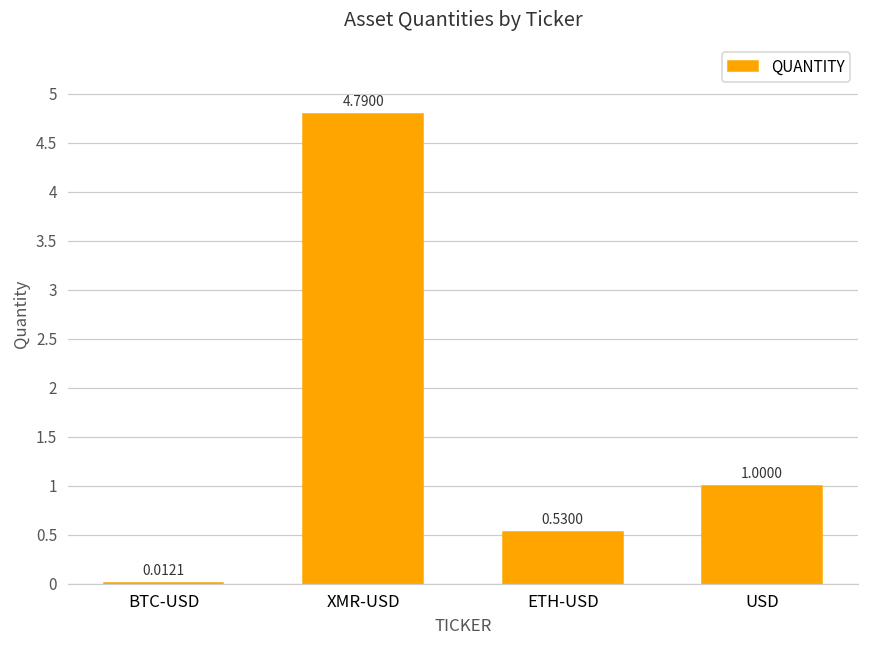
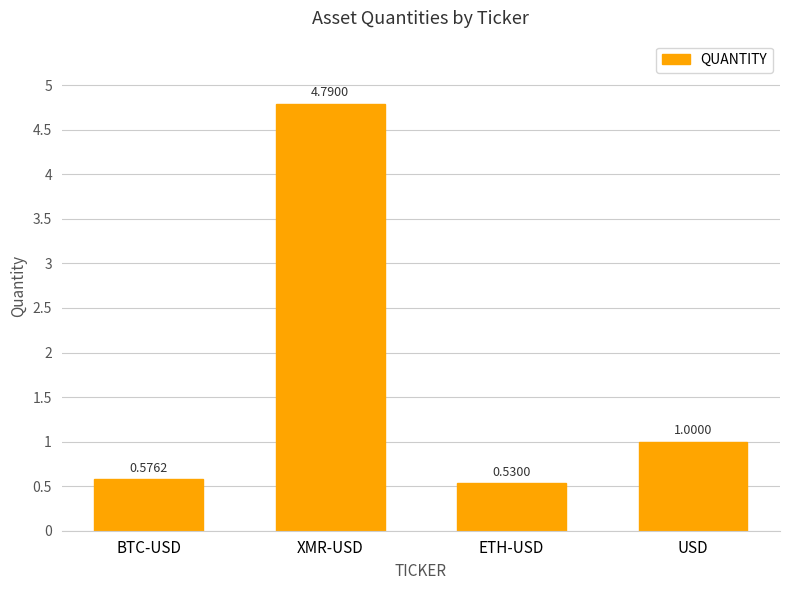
BTC-USD: 0.0121 -> 0.5762
